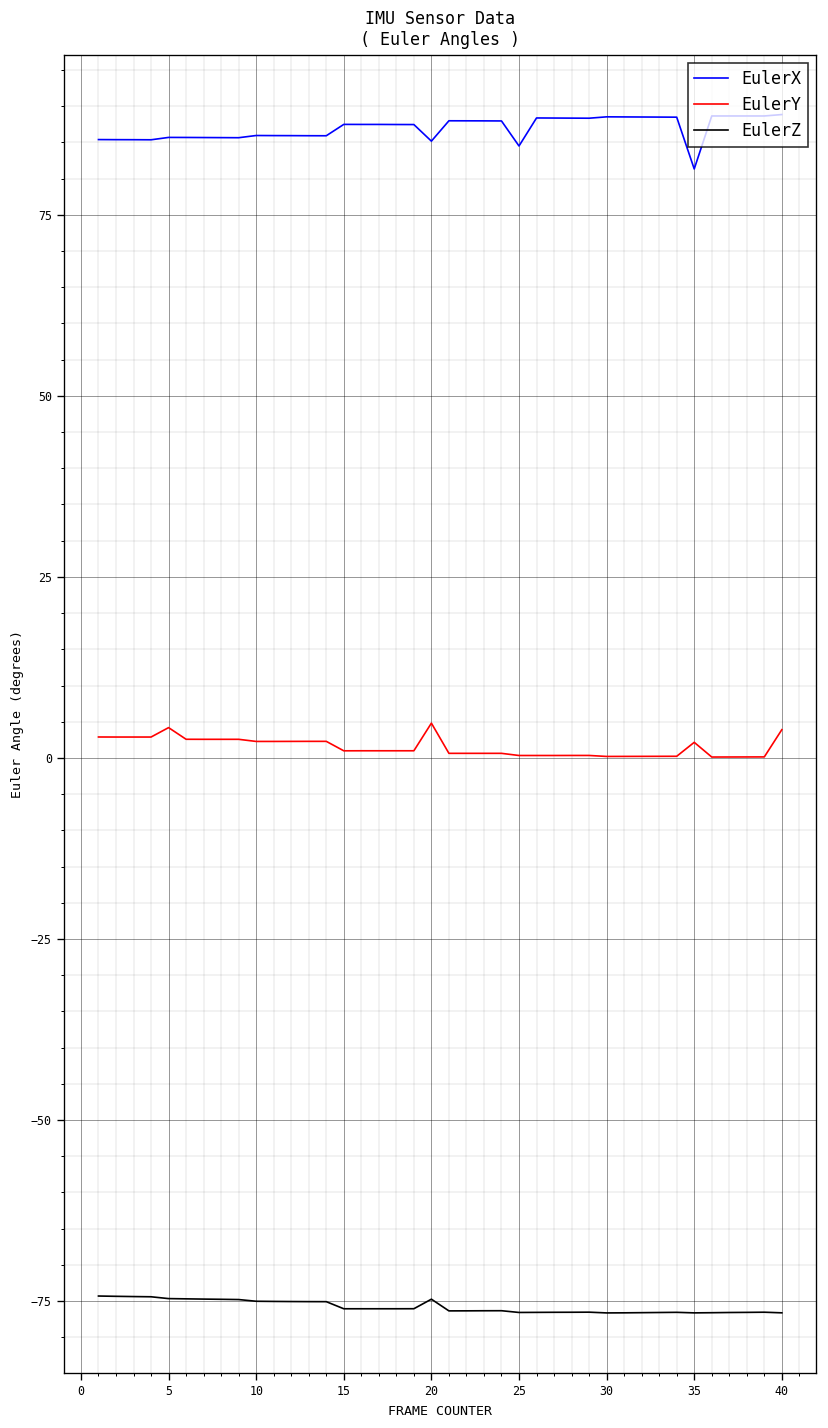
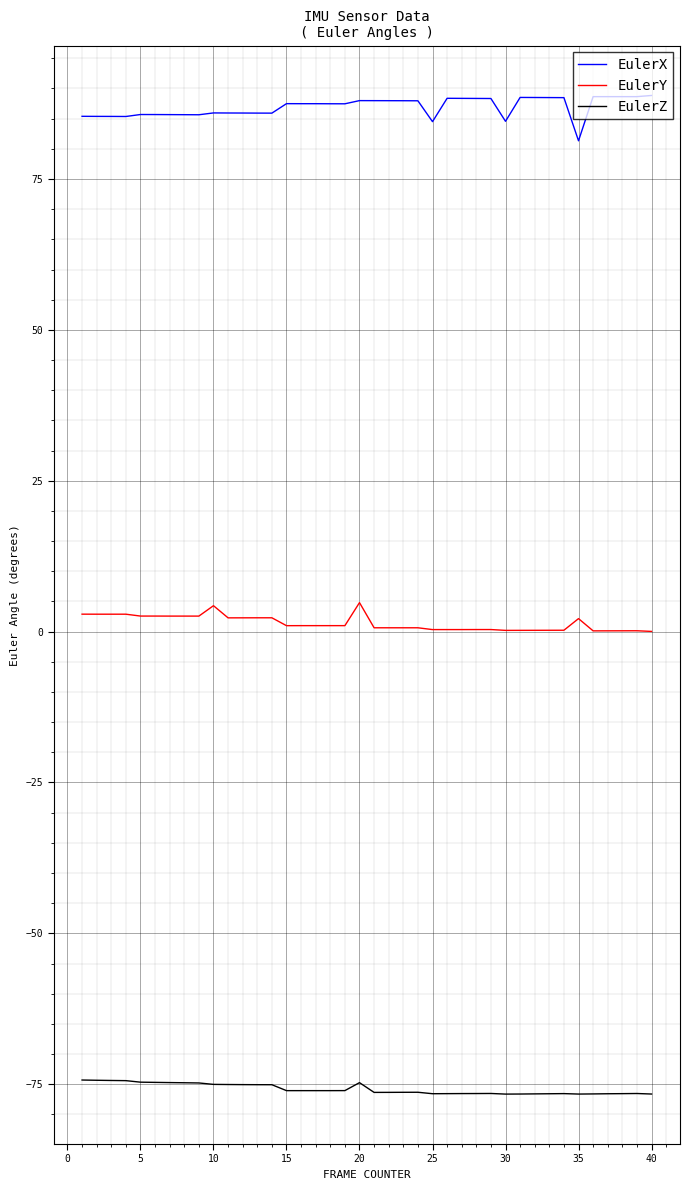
EulerY, 5: 4 -> 3
EulerY, 10: 2 -> 4
EulerX, 20: 85 -> 88
EulerX, 30: 89 -> 85
EulerY, 40: 4 -> 0
